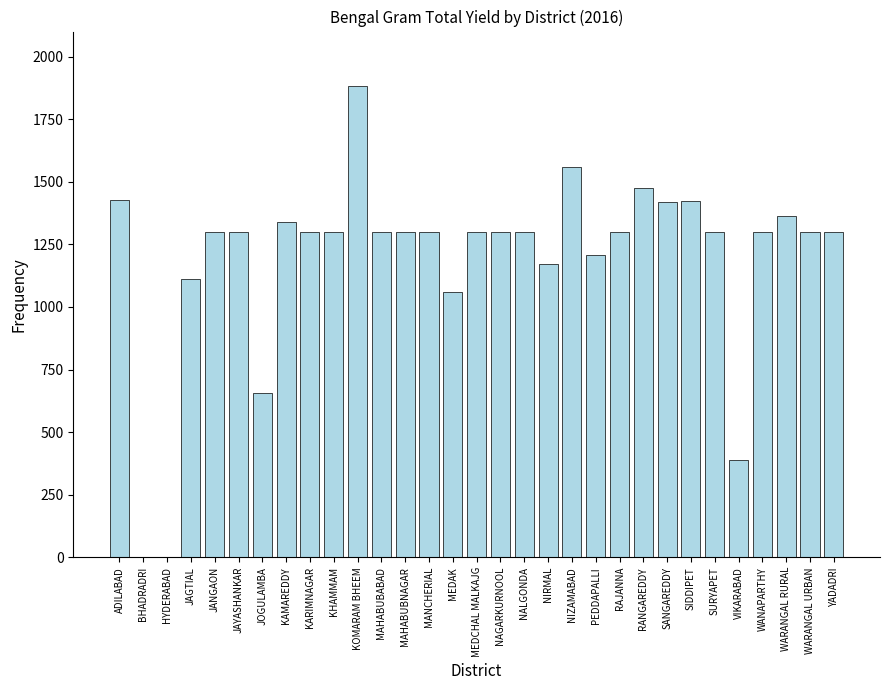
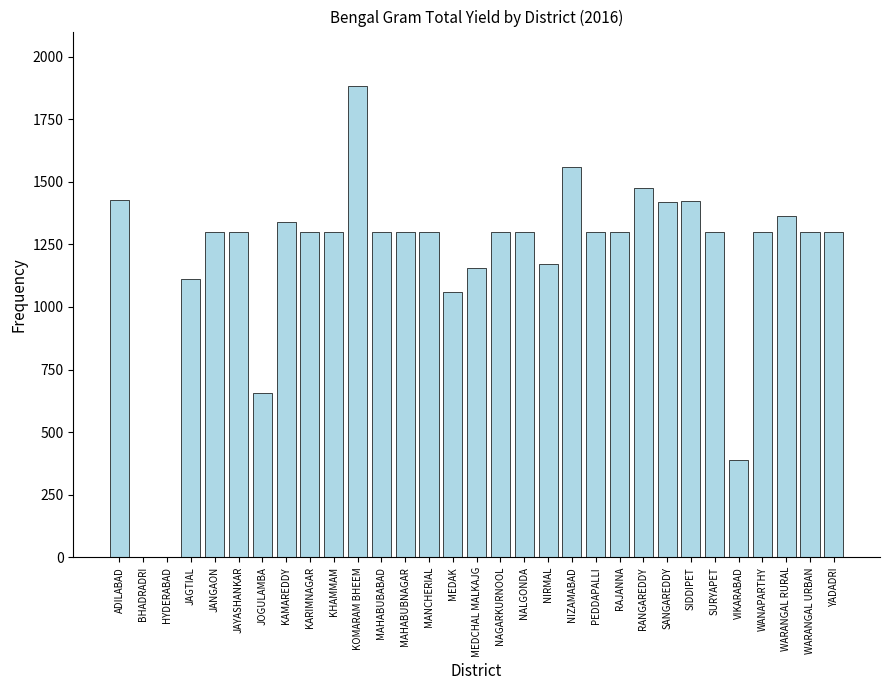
MEDCHAL MALKAJG: 1300 -> 1160
PEDDAPALLI: 1210 -> 1300
